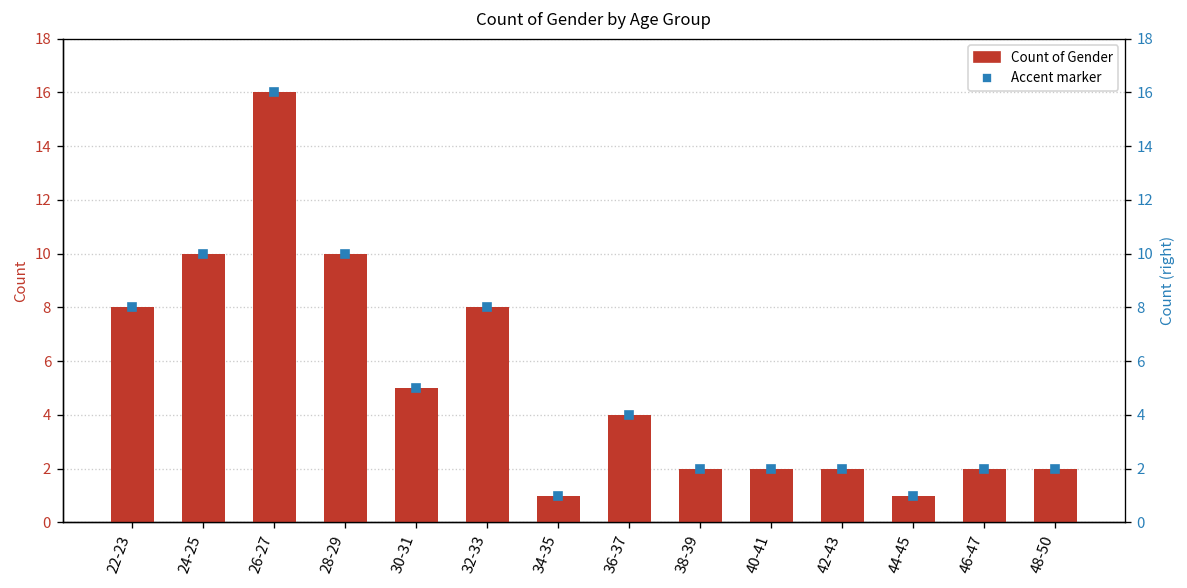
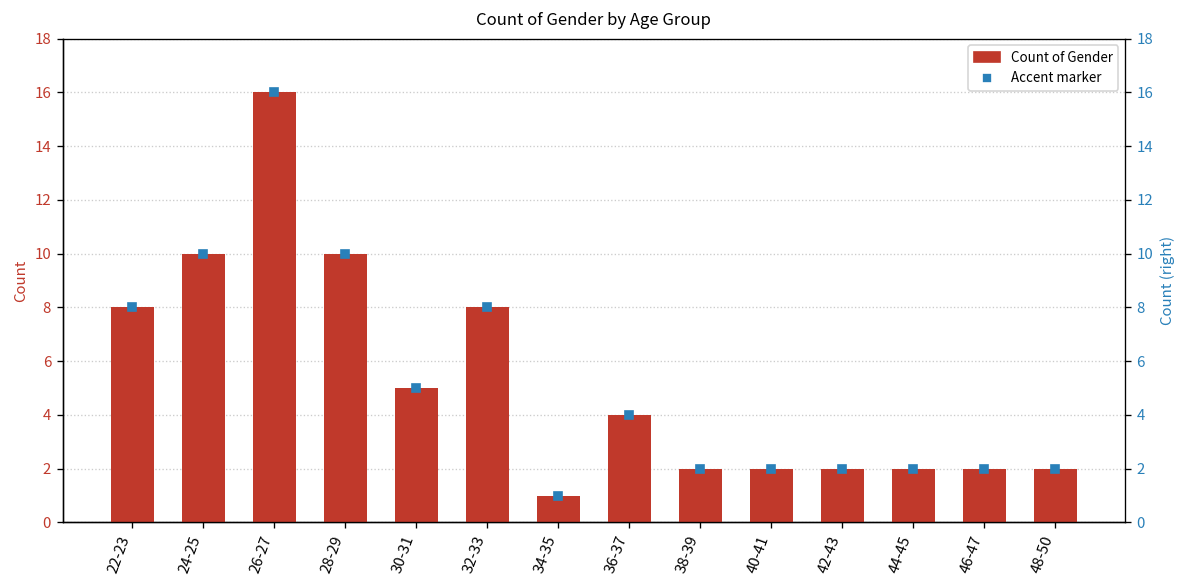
Count of Gender, 44-45: 1 -> 2
